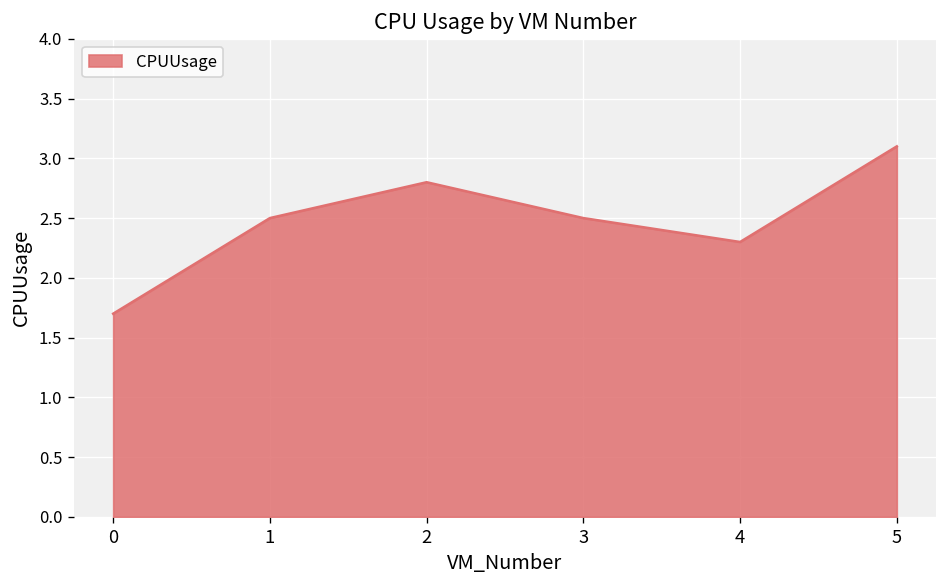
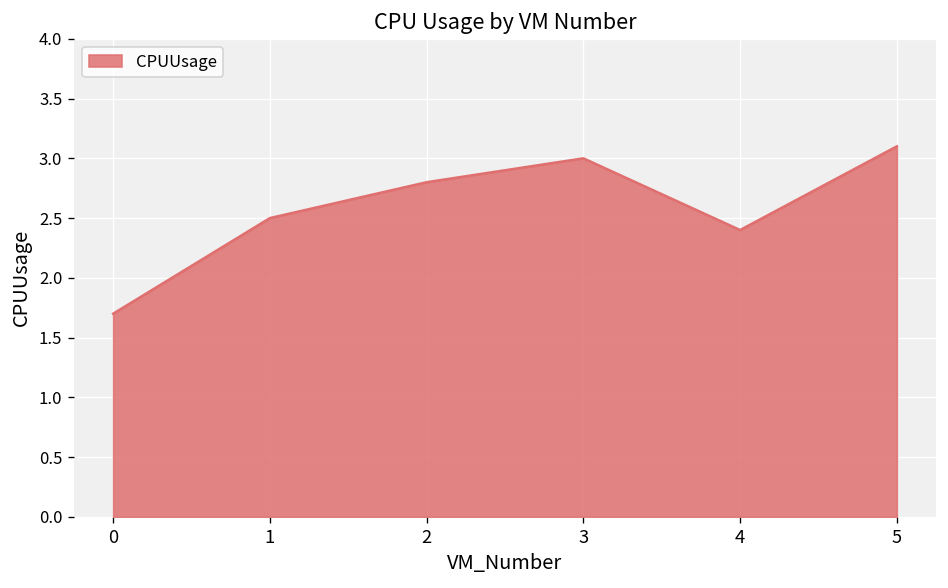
3: 2.5 -> 3.0
4: 2.3 -> 2.4
